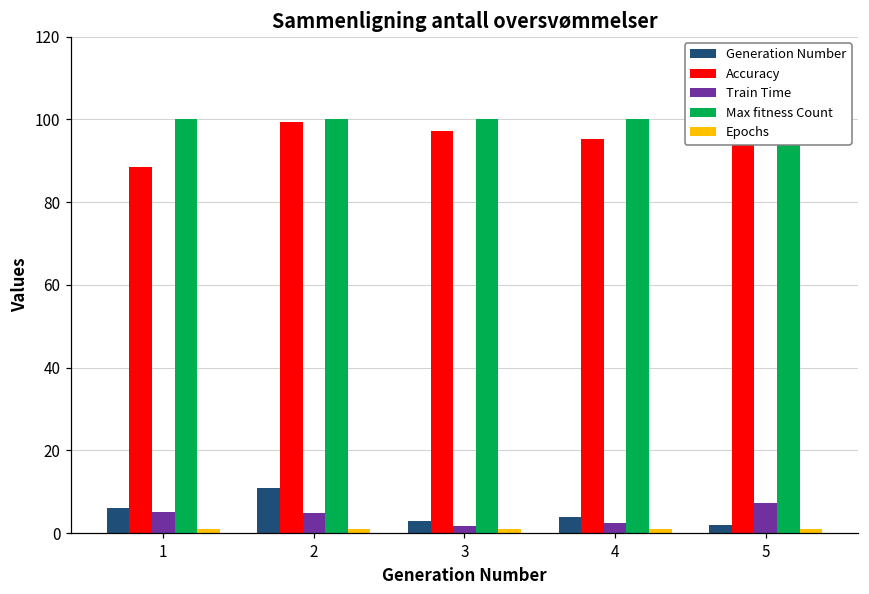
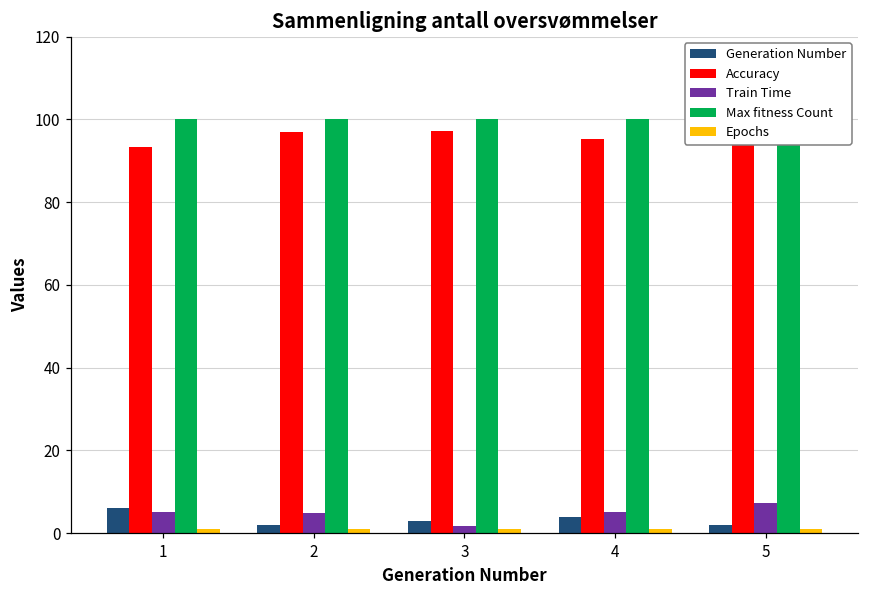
Accuracy, 1: 88 -> 93
Generation Number, 2: 11 -> 2
Accuracy, 2: 99 -> 97
Train Time, 4: 2 -> 5
